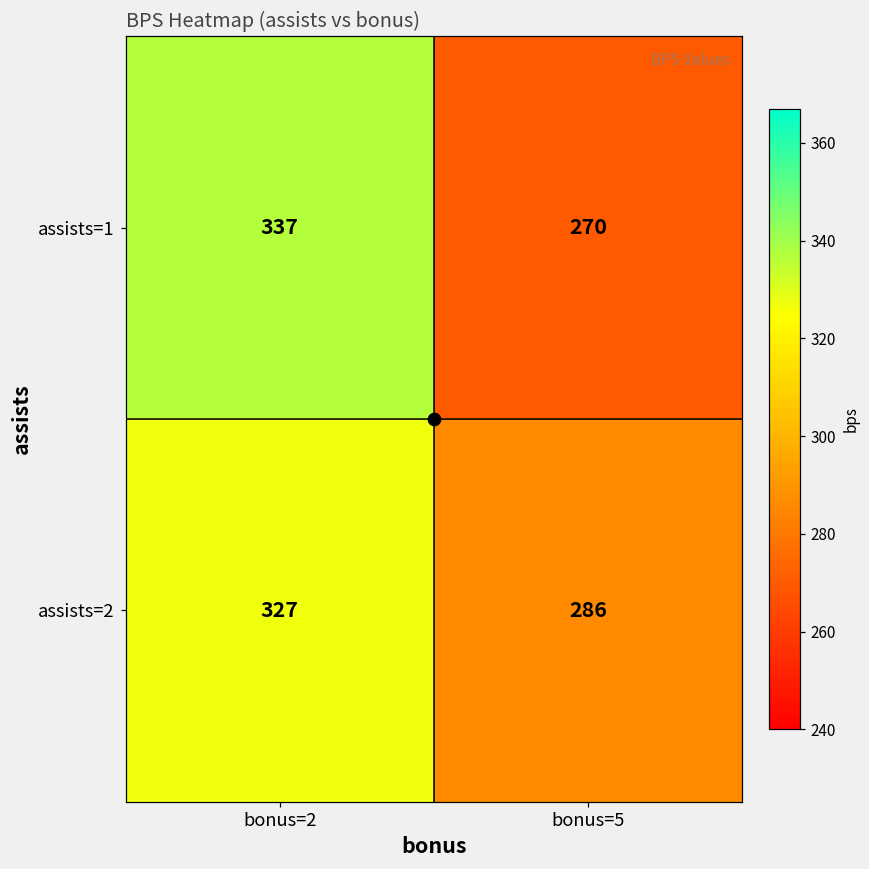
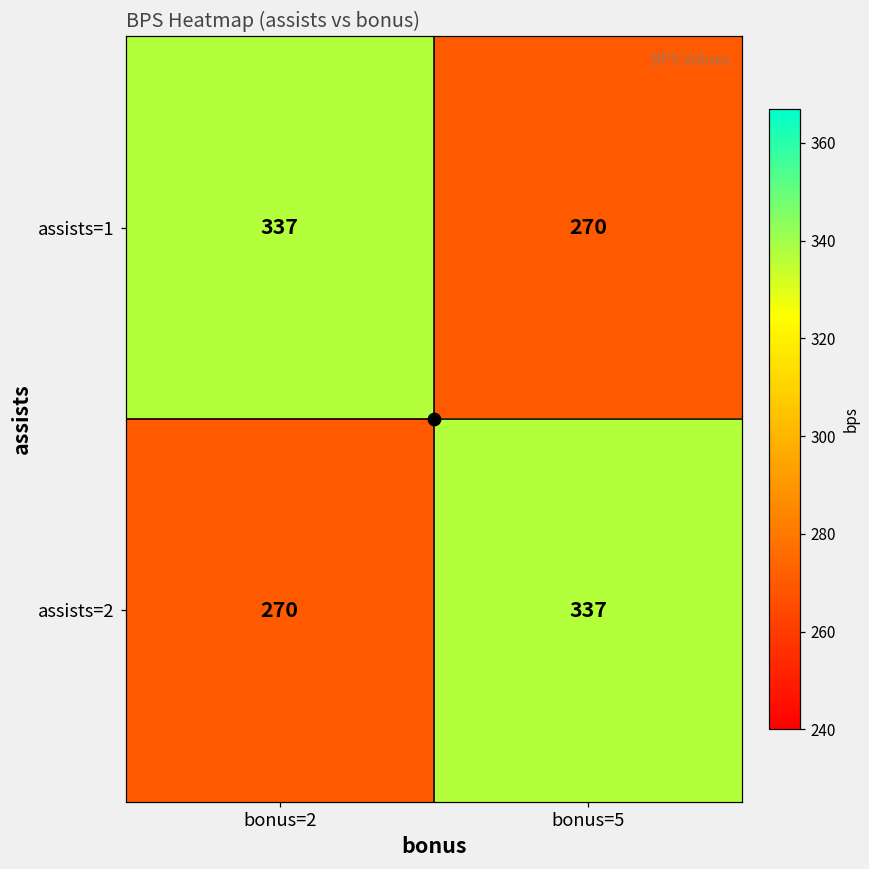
assists=2, bonus=2: 327 -> 270
assists=2, bonus=5: 286 -> 337
